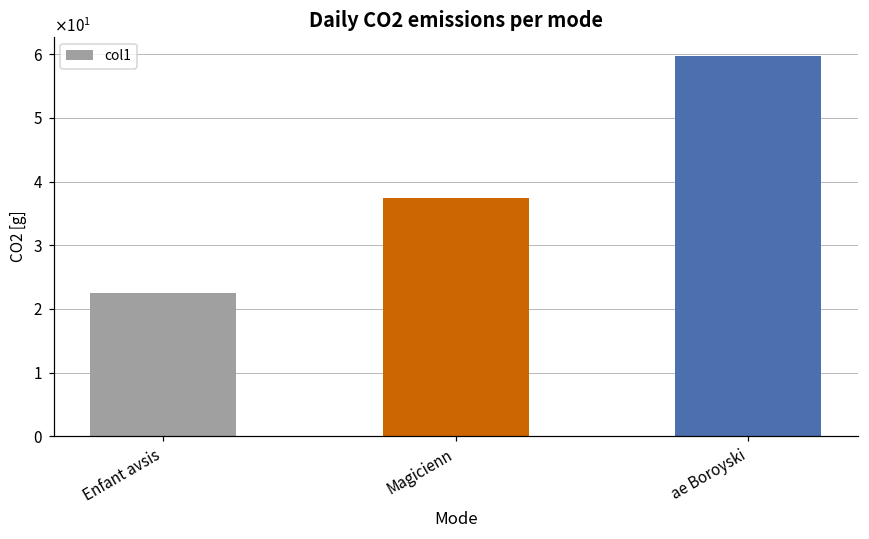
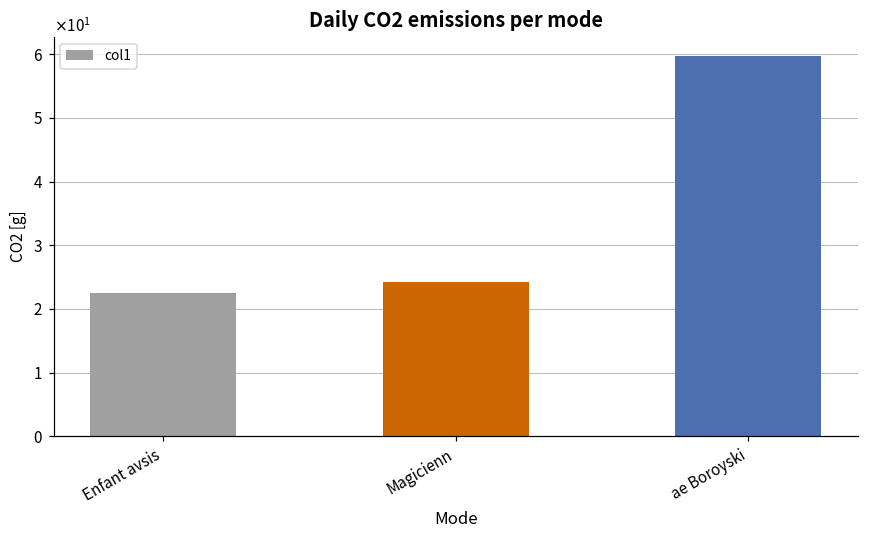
Magicienn: 37 -> 24
